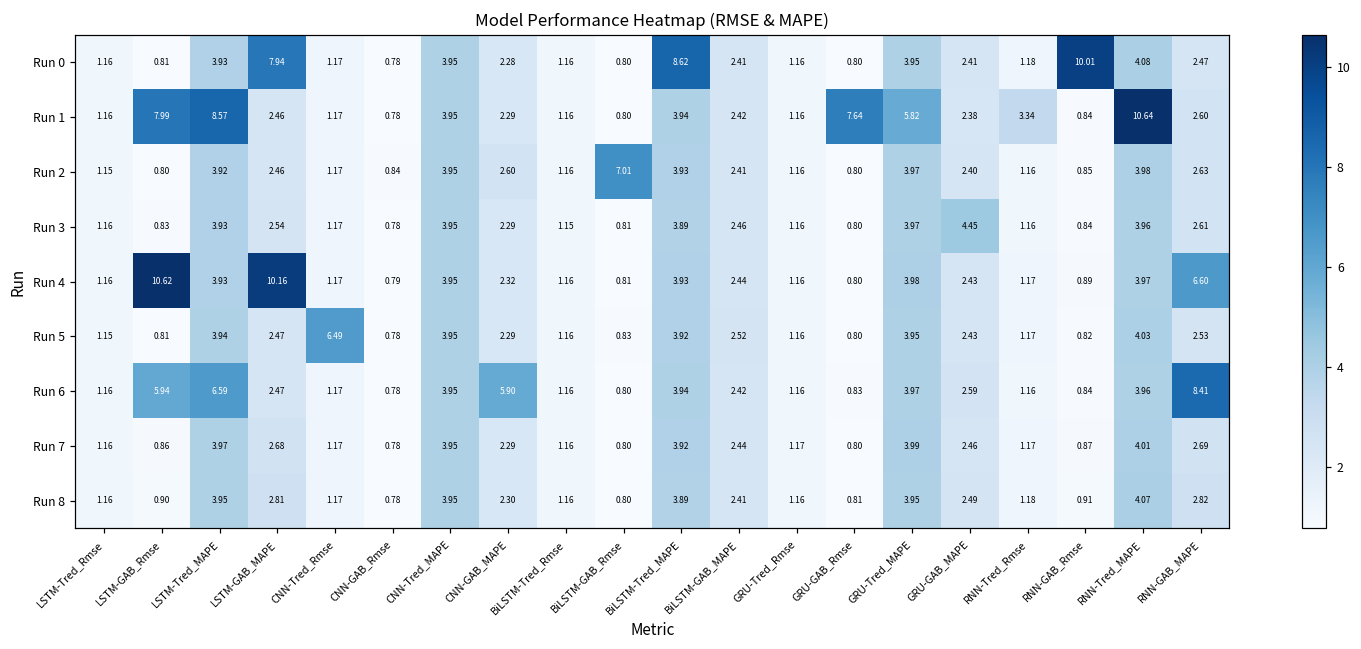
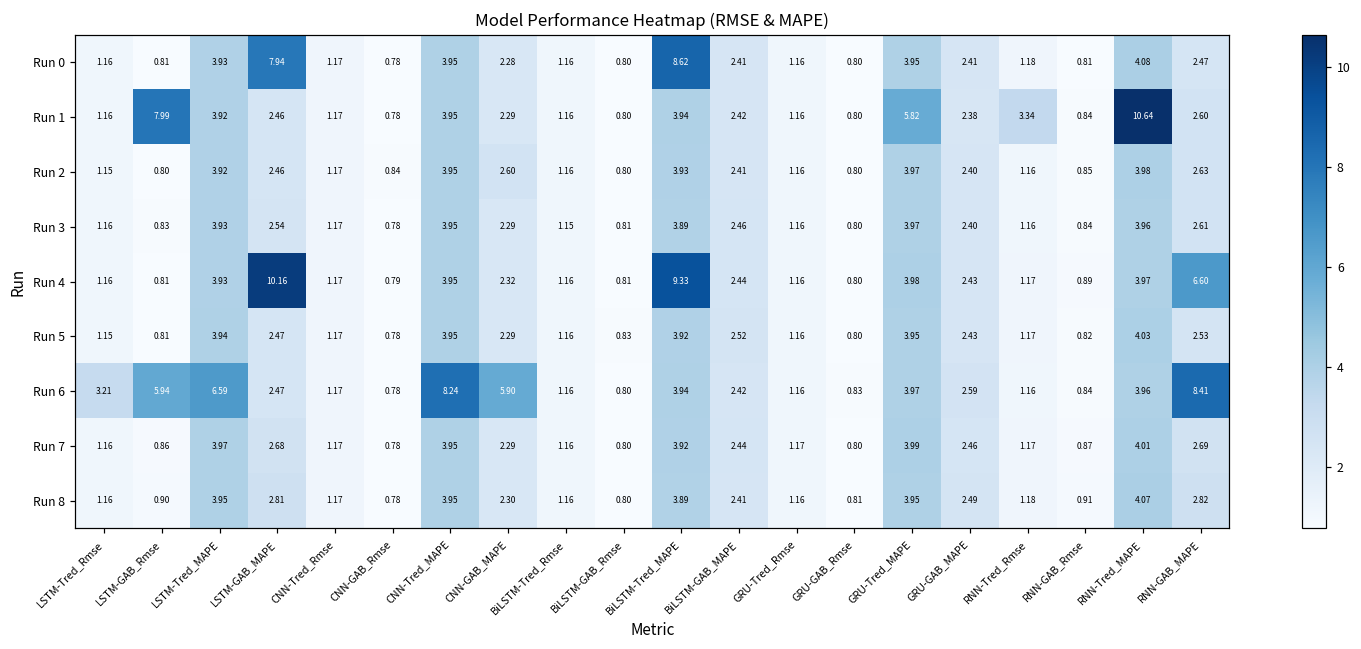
Run 0, RNN-GAB_Rmse: 10.01 -> 0.81
Run 1, LSTM-Tred_MAPE: 8.57 -> 3.92
Run 1, GRU-GAB_Rmse: 7.64 -> 0.80
Run 2, BiLSTM-GAB_Rmse: 7.01 -> 0.80
Run 3, GRU-GAB_MAPE: 4.45 -> 2.40
Run 4, LSTM-GAB_Rmse: 10.62 -> 0.81
Run 4, BiLSTM-Tred_MAPE: 3.93 -> 9.33
Run 5, CNN-Tred_Rmse: 6.49 -> 1.17
Run 6, LSTM-Tred_Rmse: 1.16 -> 3.21
Run 6, CNN-Tred_MAPE: 3.95 -> 8.24
